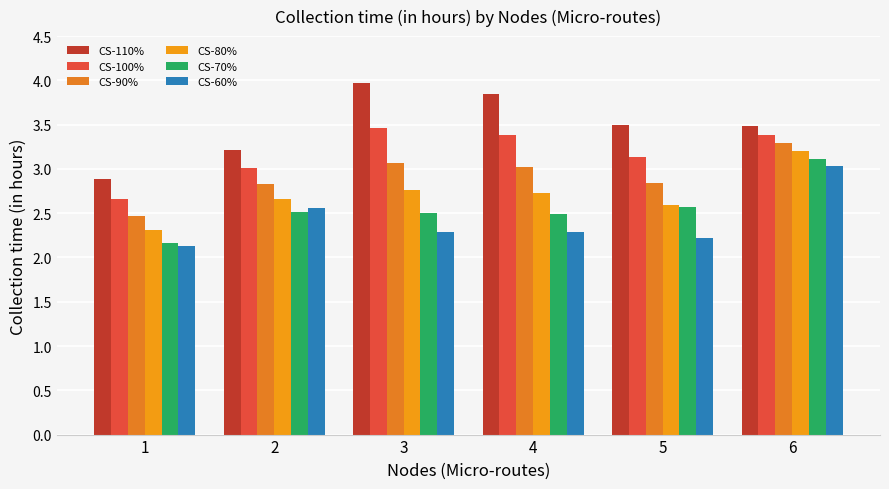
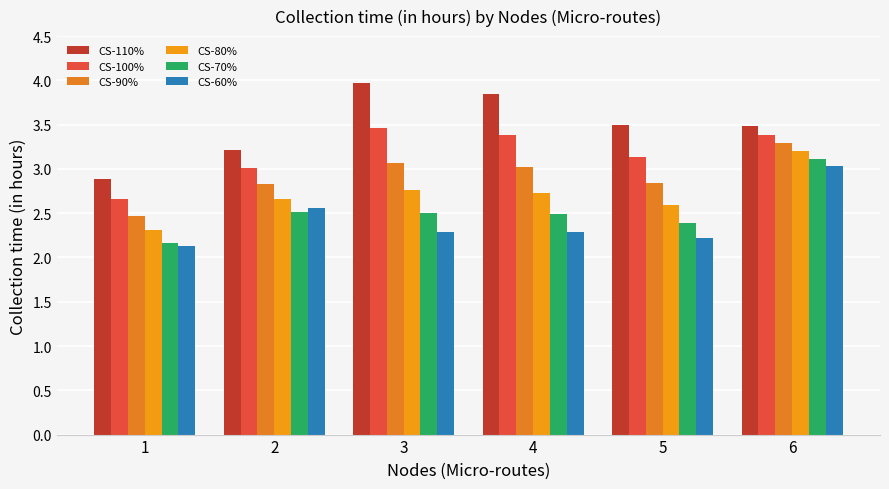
CS-70%, 5: 2.6 -> 2.4
